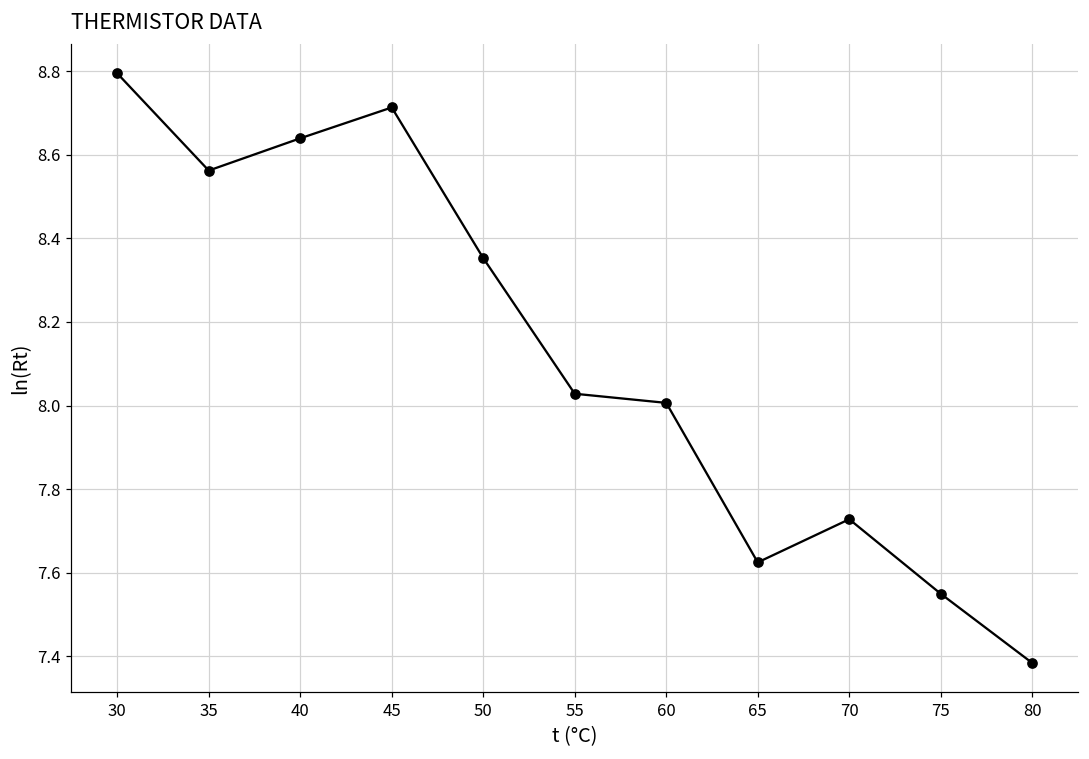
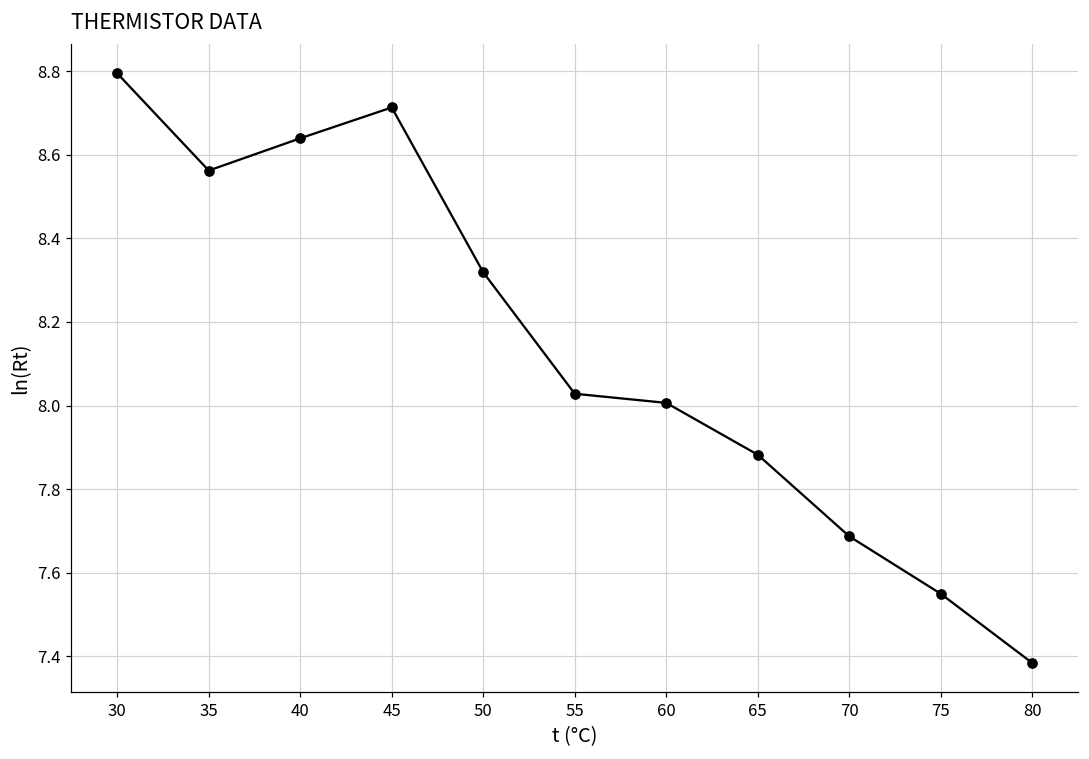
50: 8.35 -> 8.32
65: 7.62 -> 7.88
70: 7.73 -> 7.69
